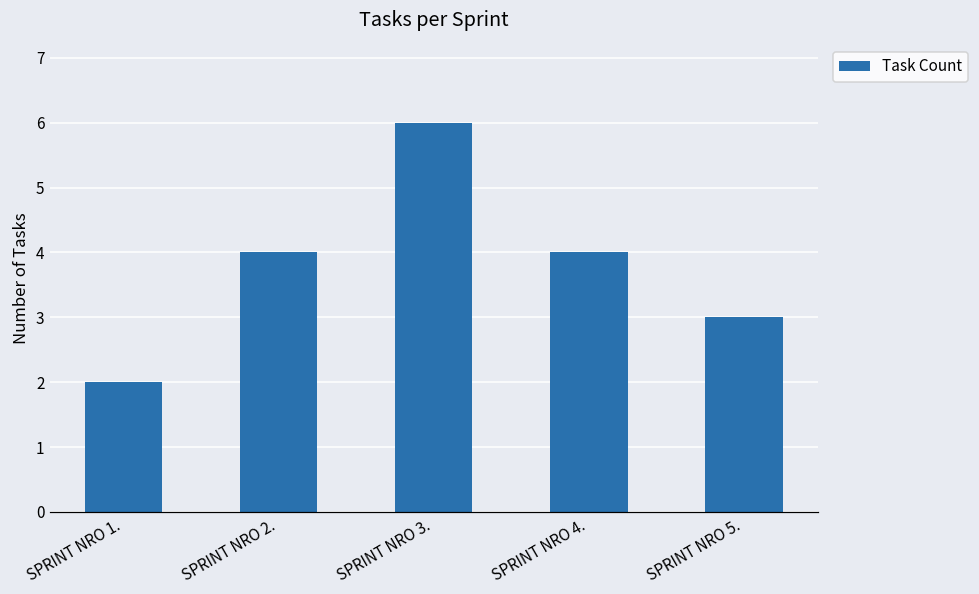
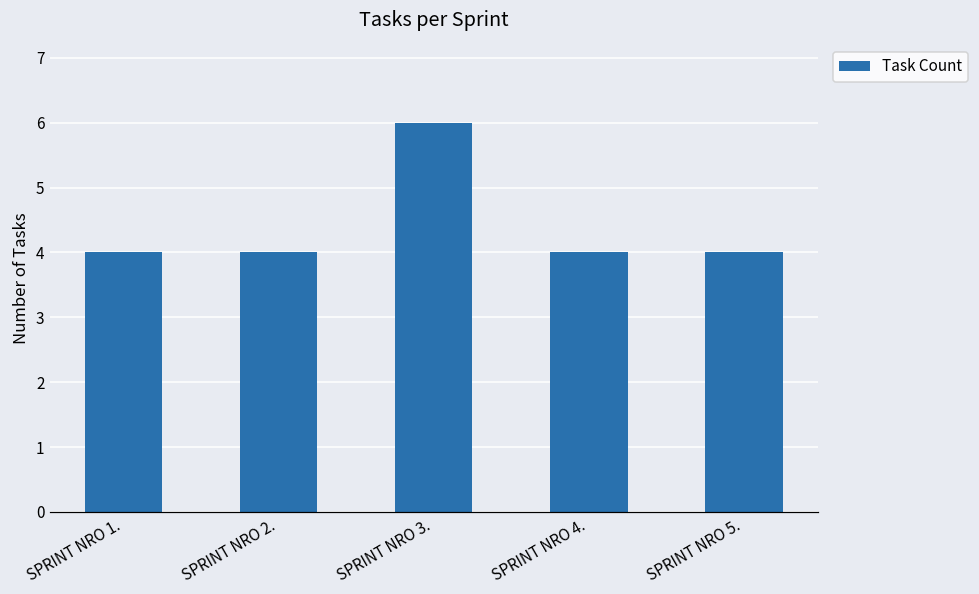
SPRINT NRO 1.: 2 -> 4
SPRINT NRO 5.: 3 -> 4
